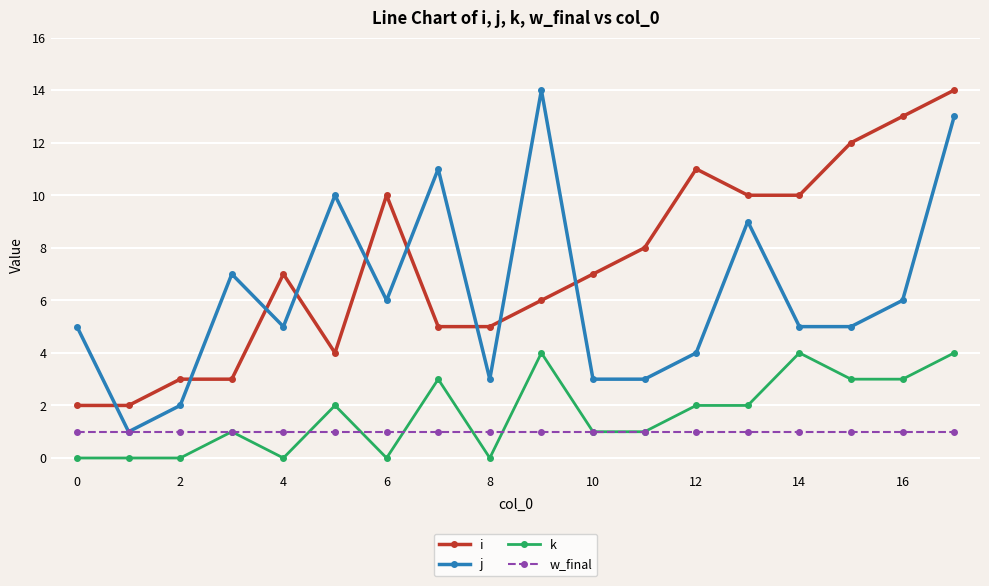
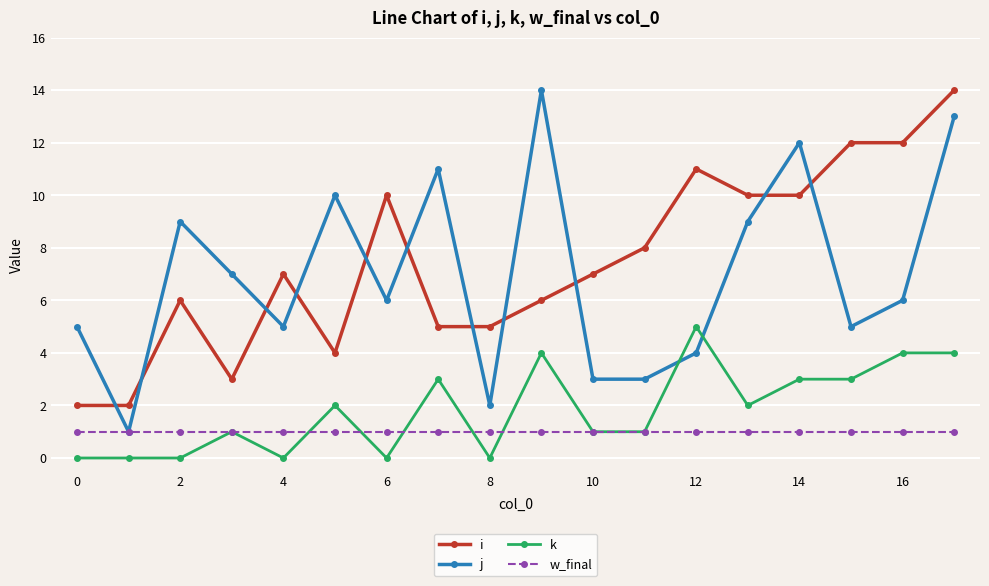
i, 2: 3 -> 6
j, 2: 2 -> 9
j, 8: 3 -> 2
k, 12: 2 -> 5
j, 14: 5 -> 12
k, 14: 4 -> 3
i, 16: 13 -> 12
k, 16: 3 -> 4
